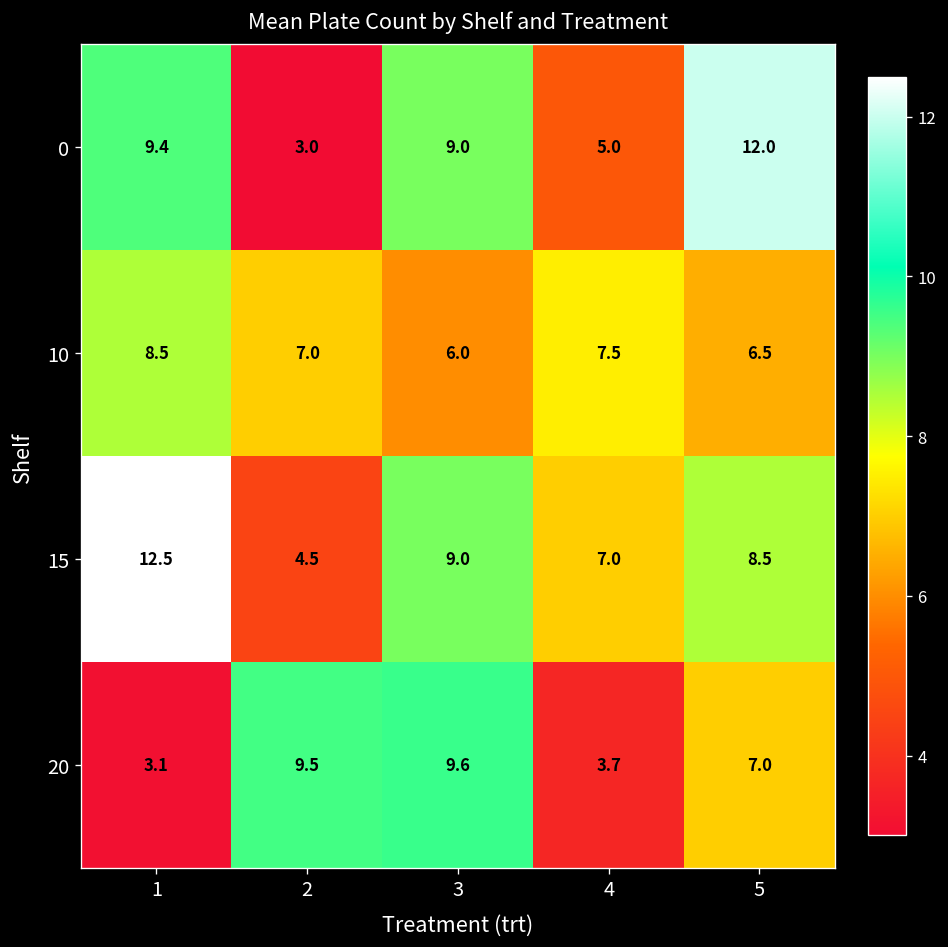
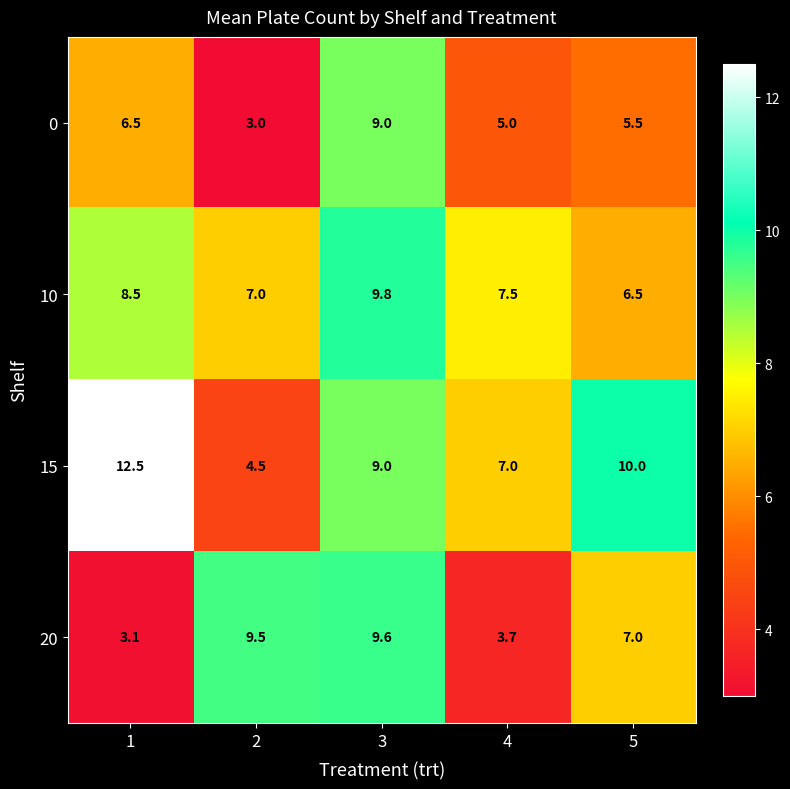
0, 1: 9.4 -> 6.5
0, 5: 12.0 -> 5.5
10, 3: 6.0 -> 9.8
15, 5: 8.5 -> 10.0
